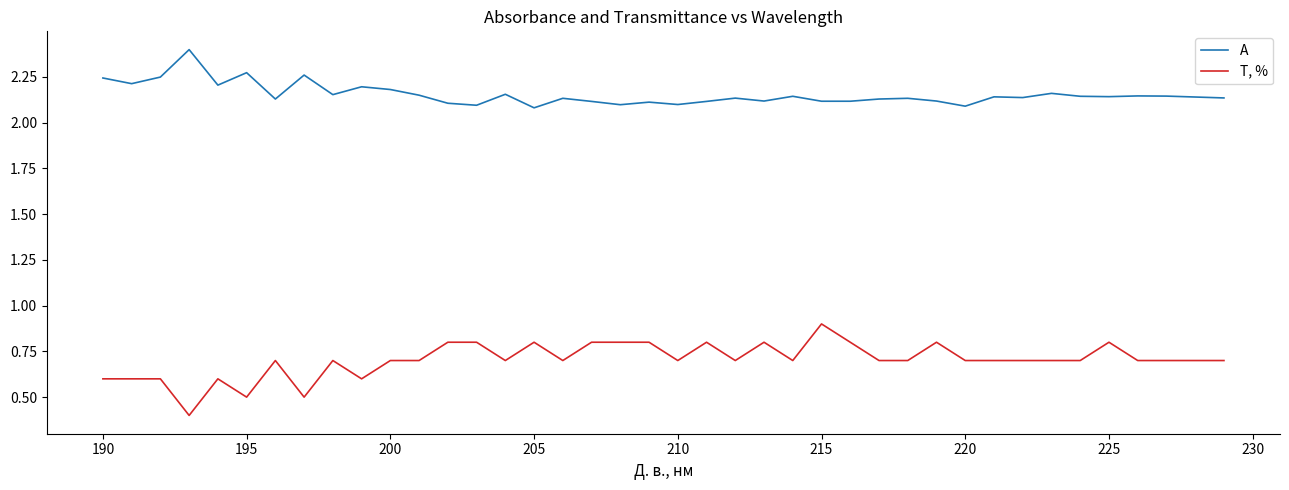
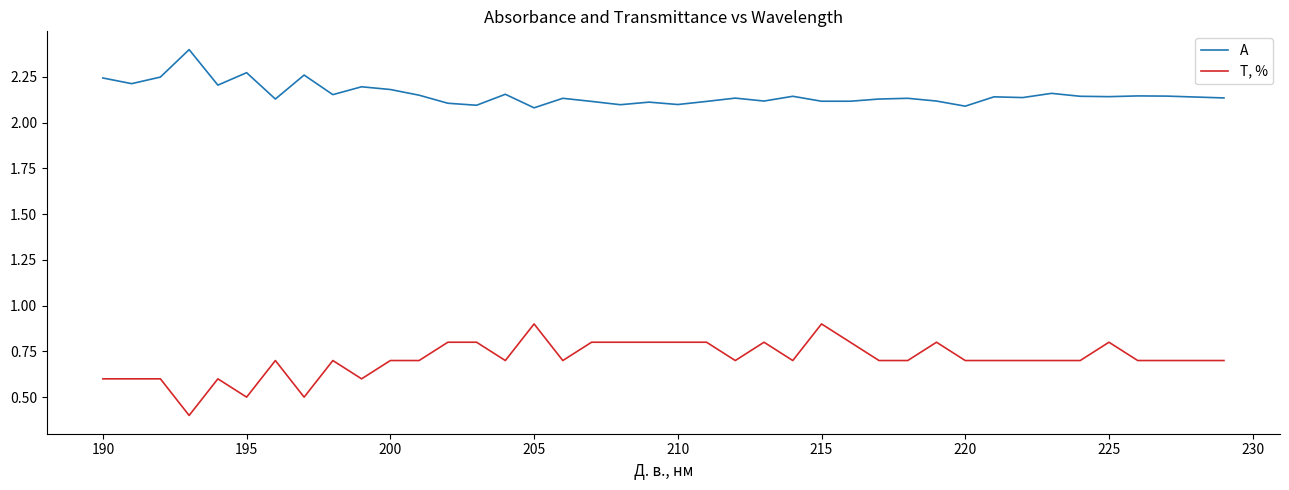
T, %, 205: 0.8 -> 0.9
T, %, 210: 0.7 -> 0.8
